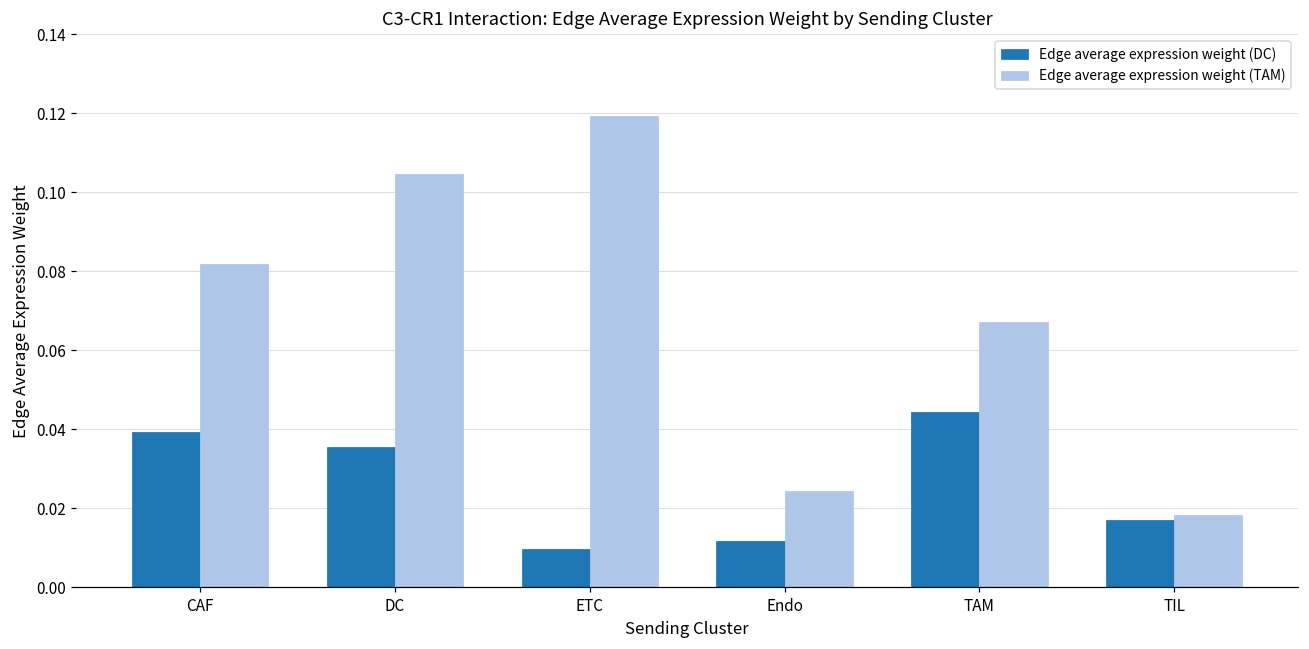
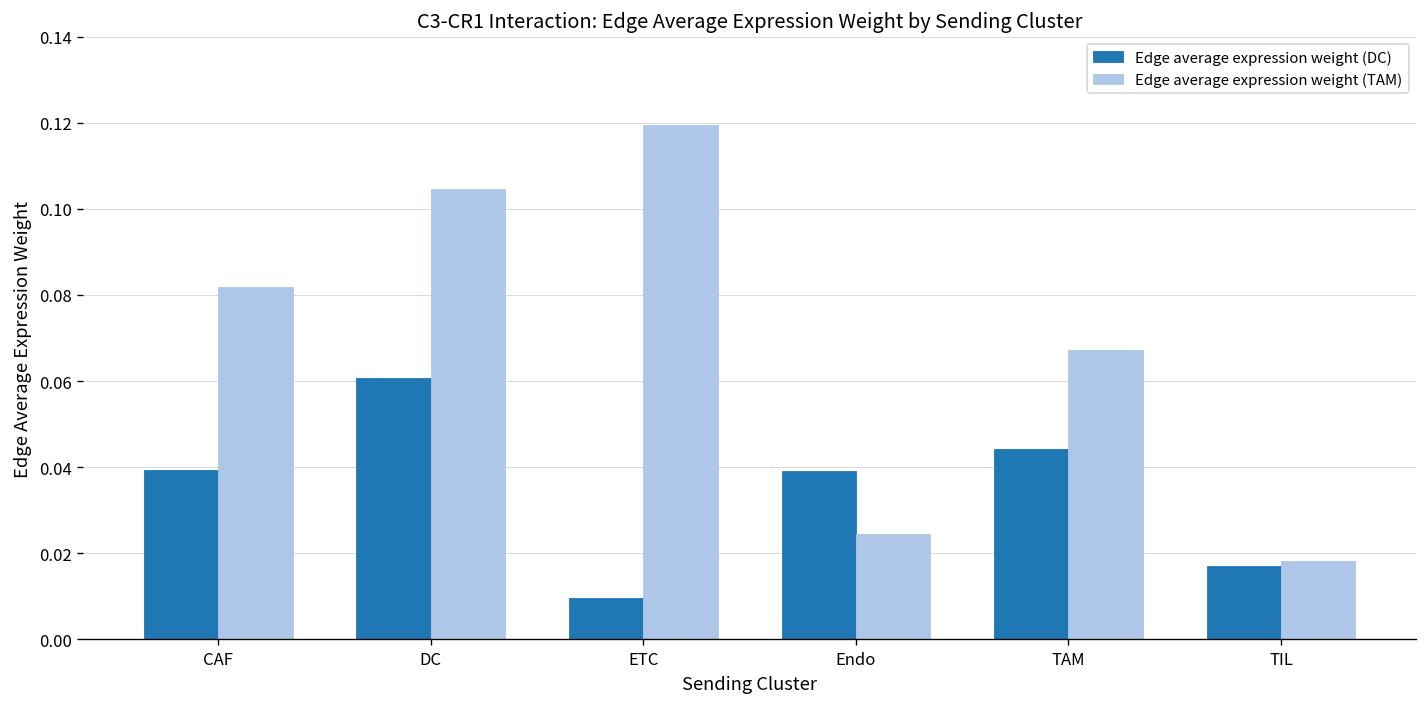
Edge average expression weight (DC), DC: 0.035 -> 0.061
Edge average expression weight (DC), Endo: 0.012 -> 0.039
